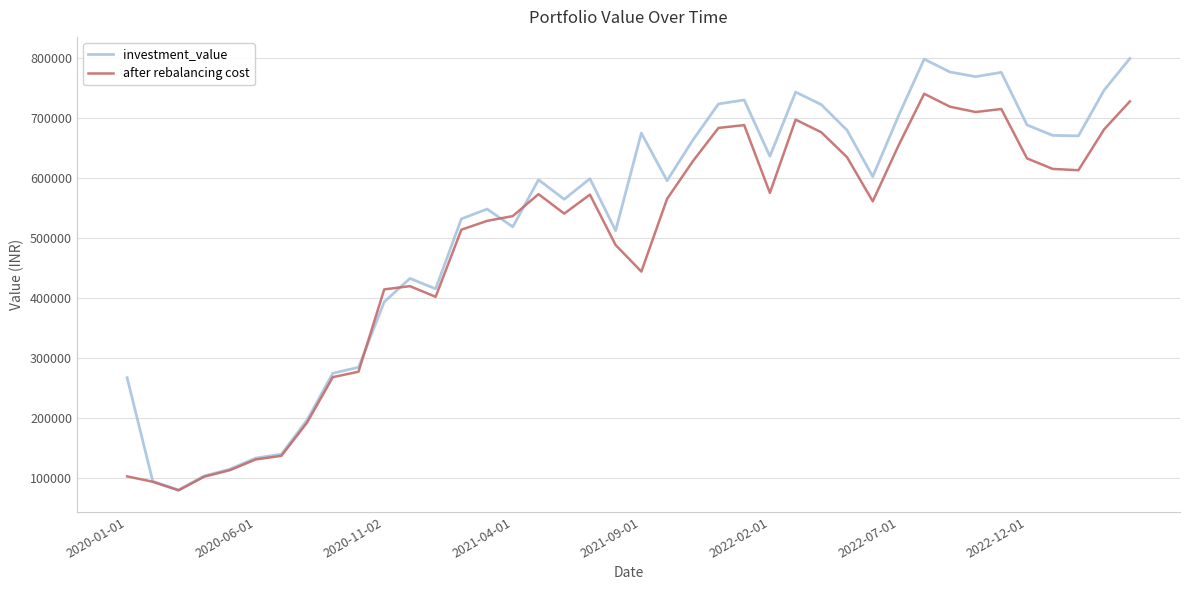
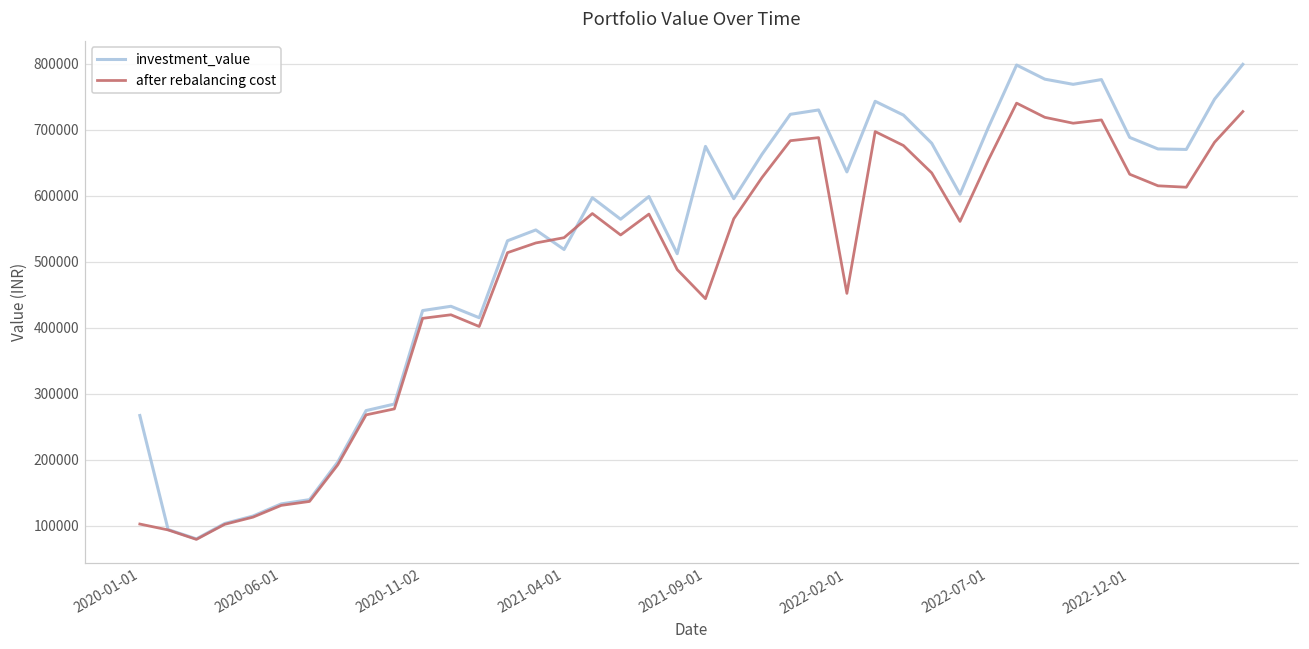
investment_value, 2020-11-02: 390000 -> 430000
after rebalancing cost, 2022-02-01: 580000 -> 450000
